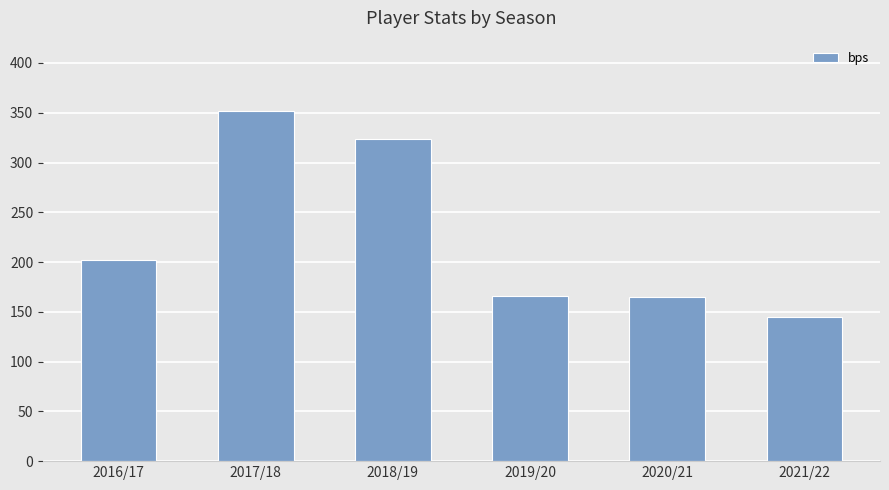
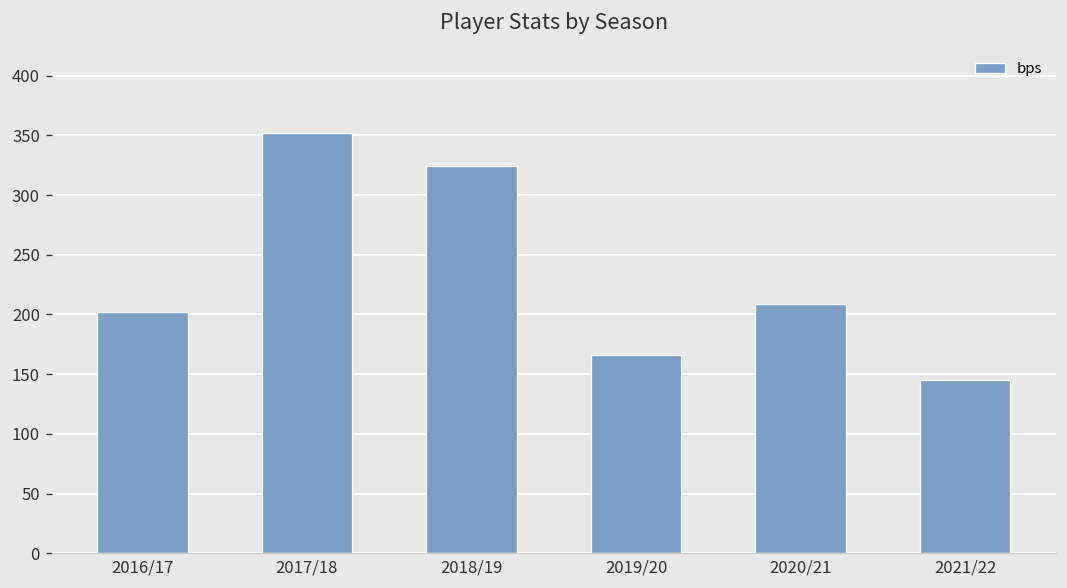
2020/21: 170 -> 210
